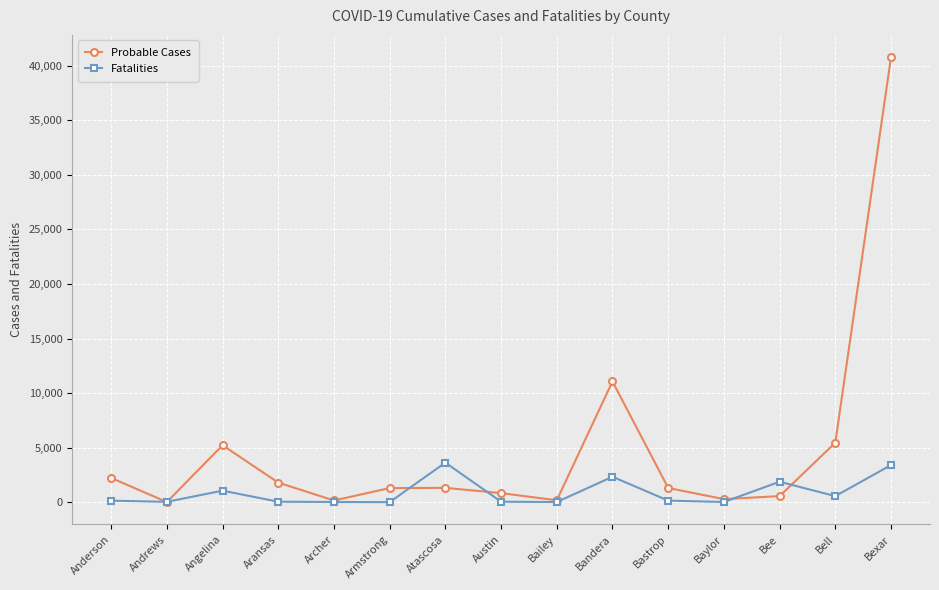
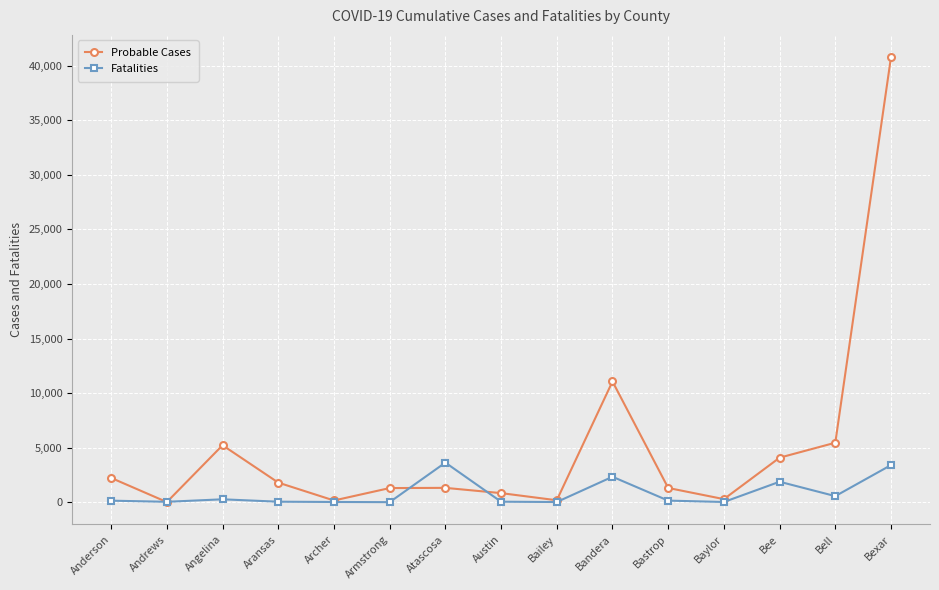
Fatalities, Angelina: 1,100 -> 300
Probable Cases, Bee: 600 -> 4,100
